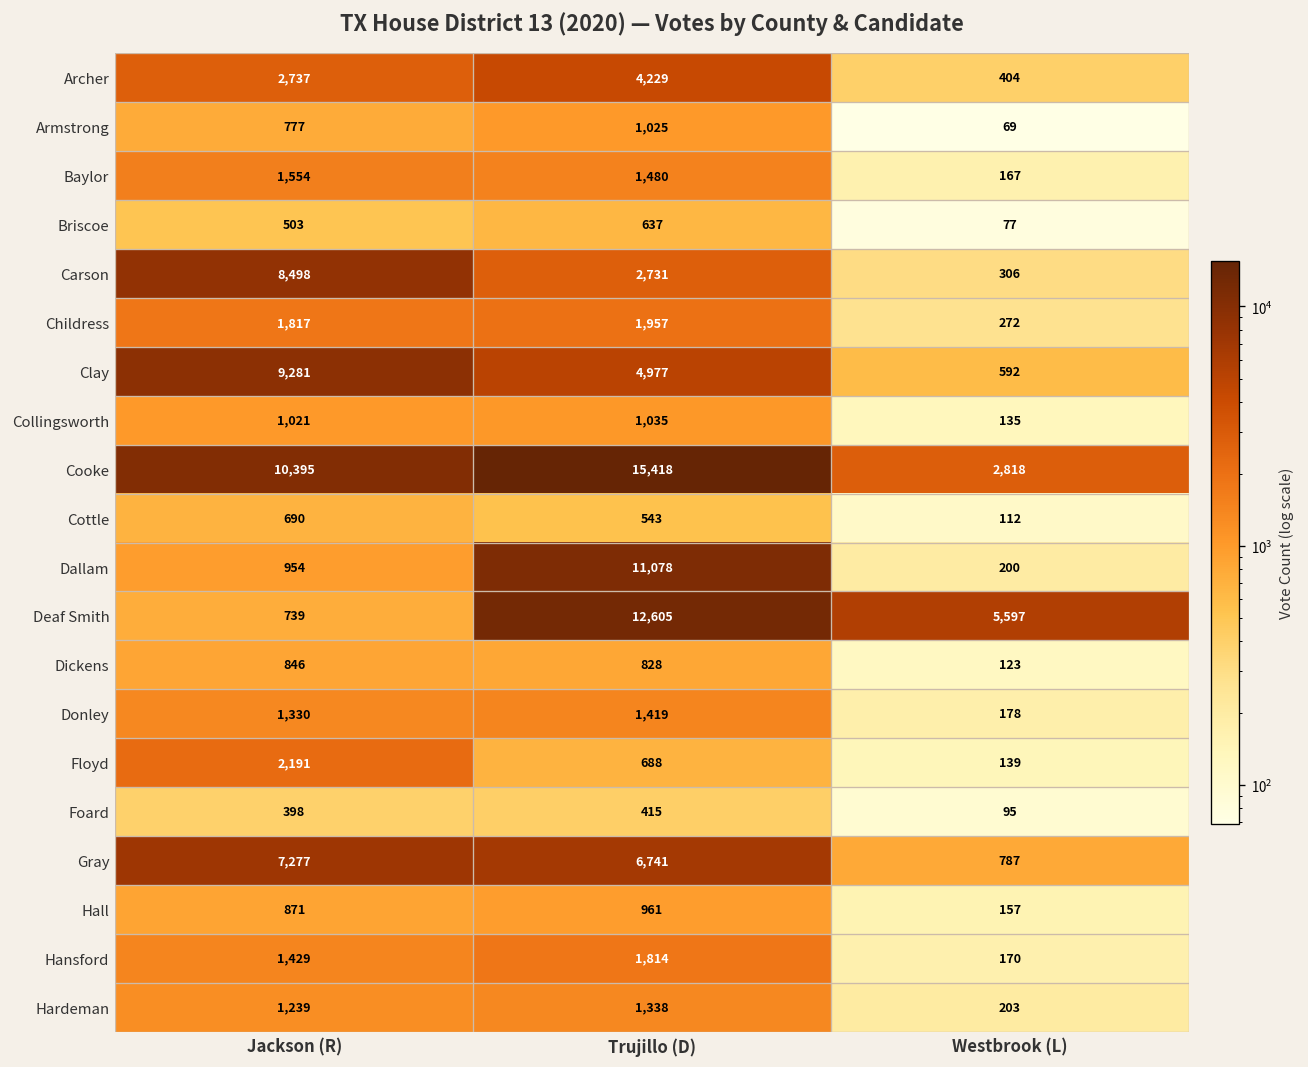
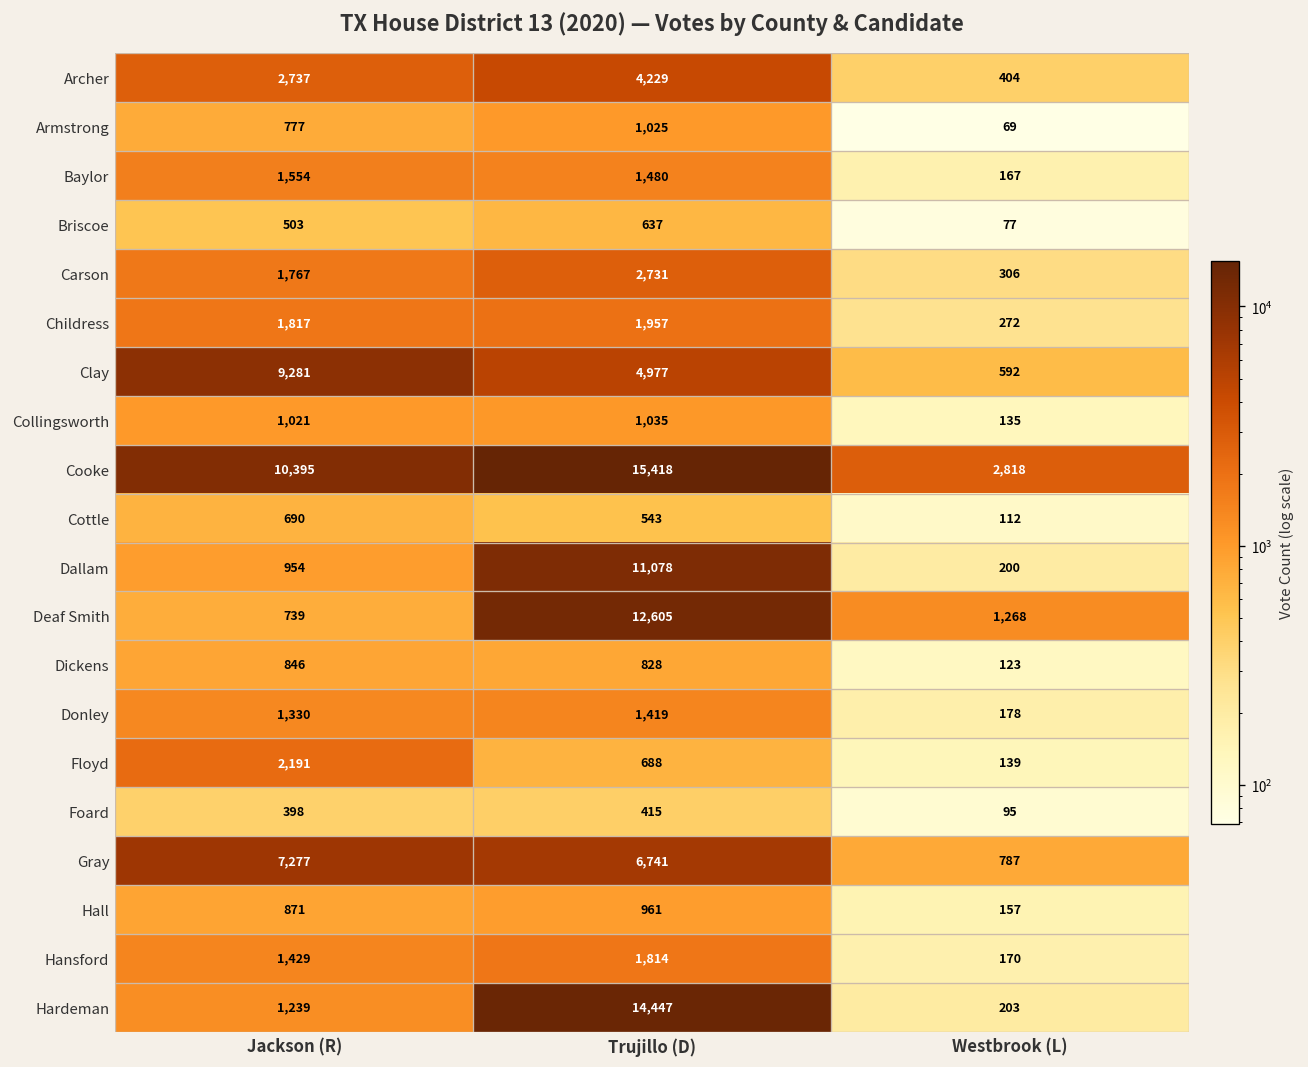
Carson, Jackson (R): 8,498 -> 1,767
Deaf Smith, Westbrook (L): 5,597 -> 1,268
Hardeman, Trujillo (D): 1,338 -> 14,447
